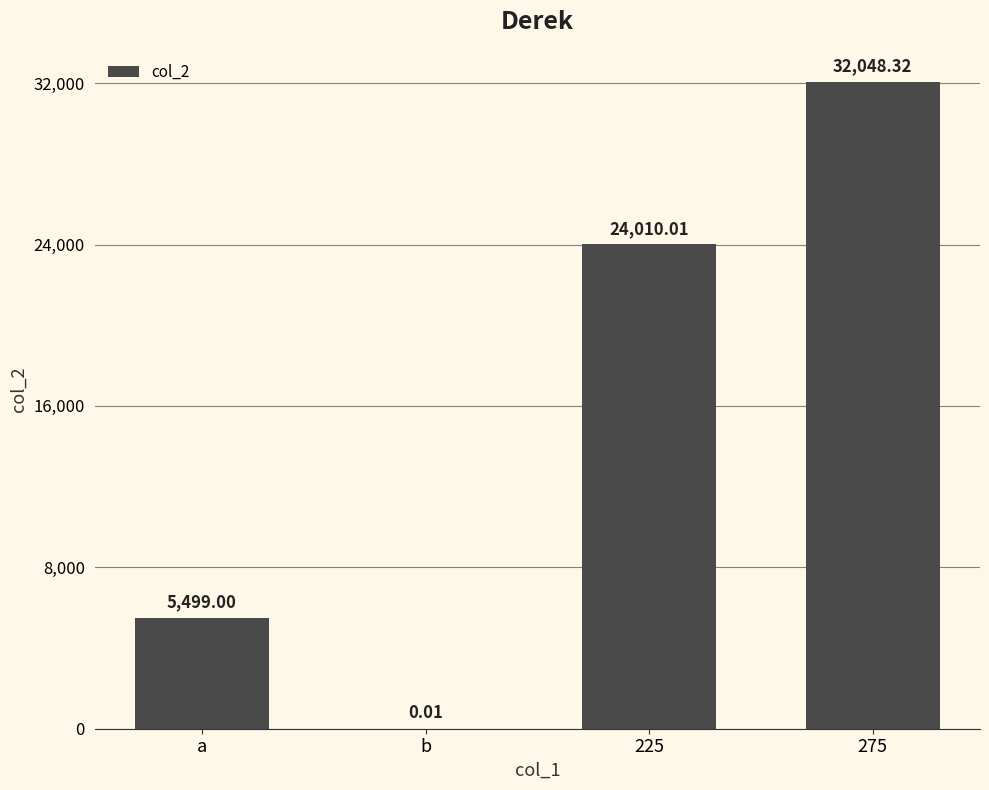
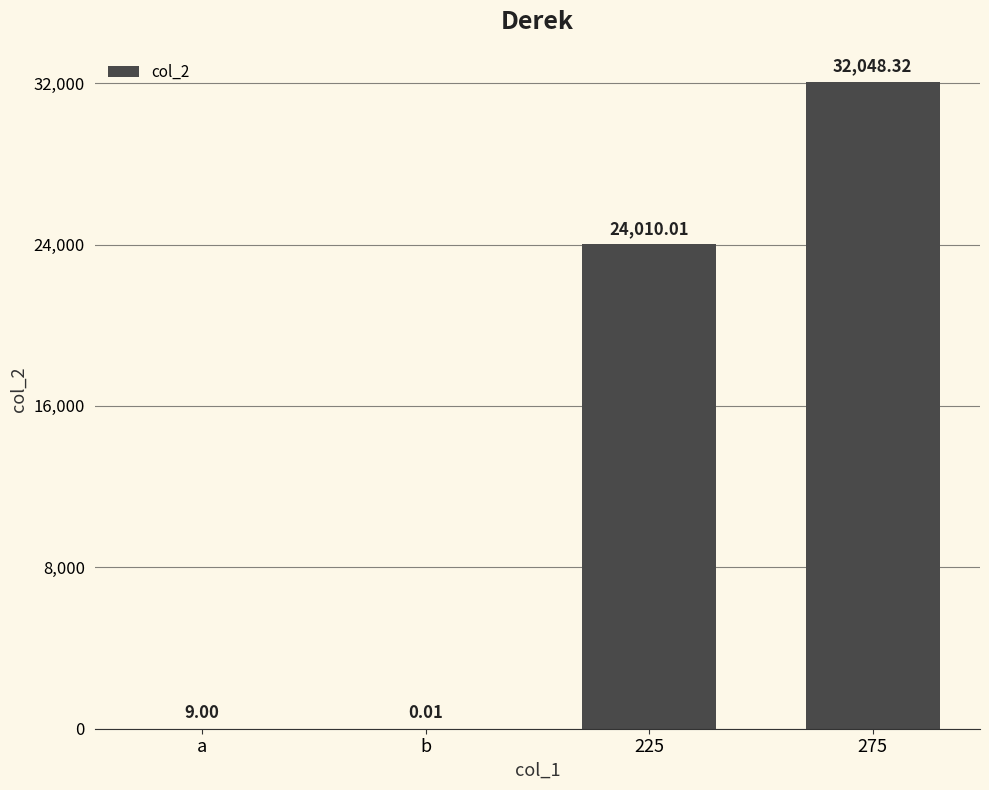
a: 5,499.00 -> 9.00
